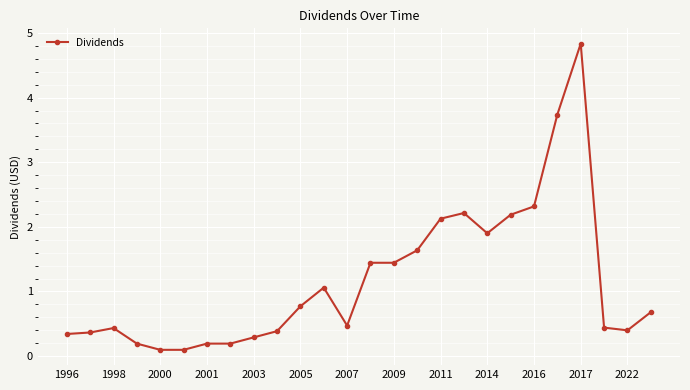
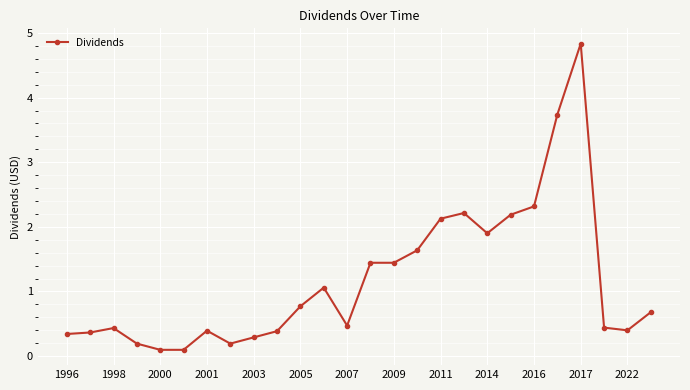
2001: 0.2 -> 0.4
